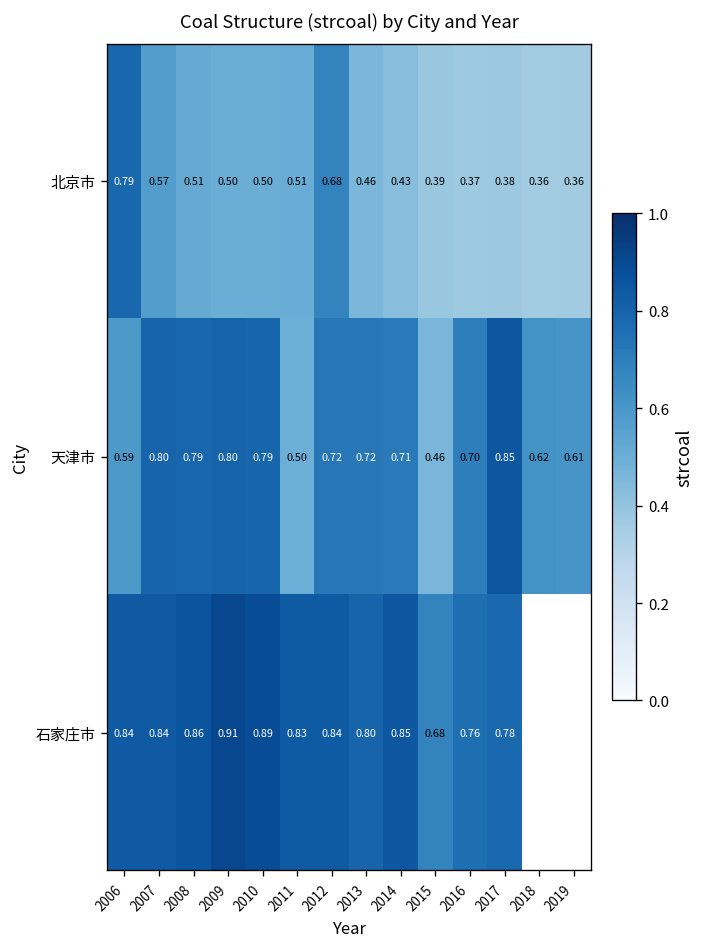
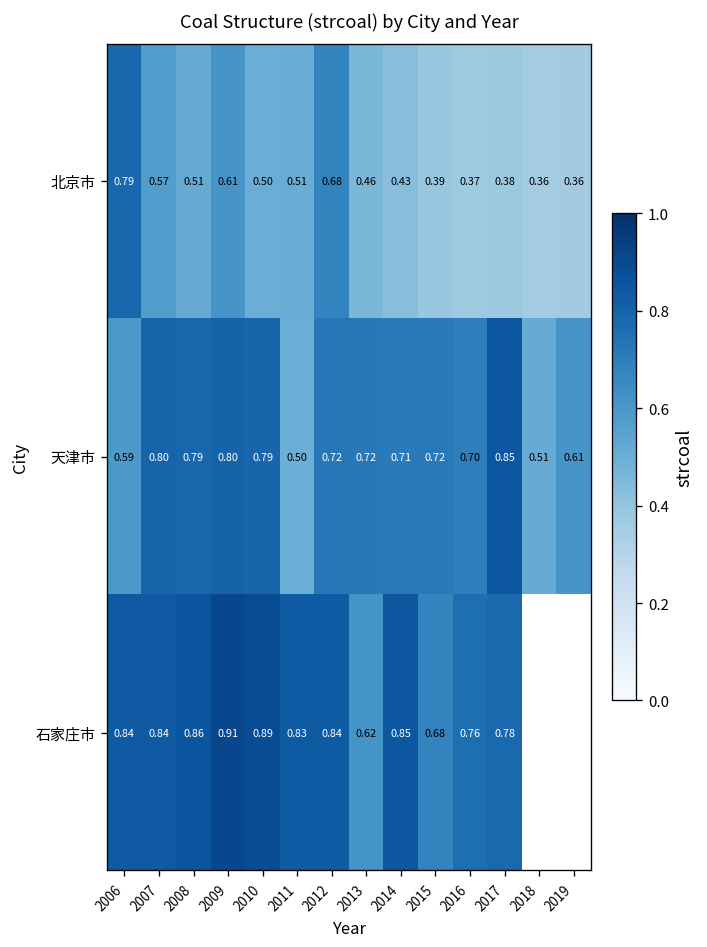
北京市, 2009: 0.50 -> 0.61
天津市, 2015: 0.46 -> 0.72
天津市, 2018: 0.62 -> 0.51
石家庄市, 2013: 0.80 -> 0.62
